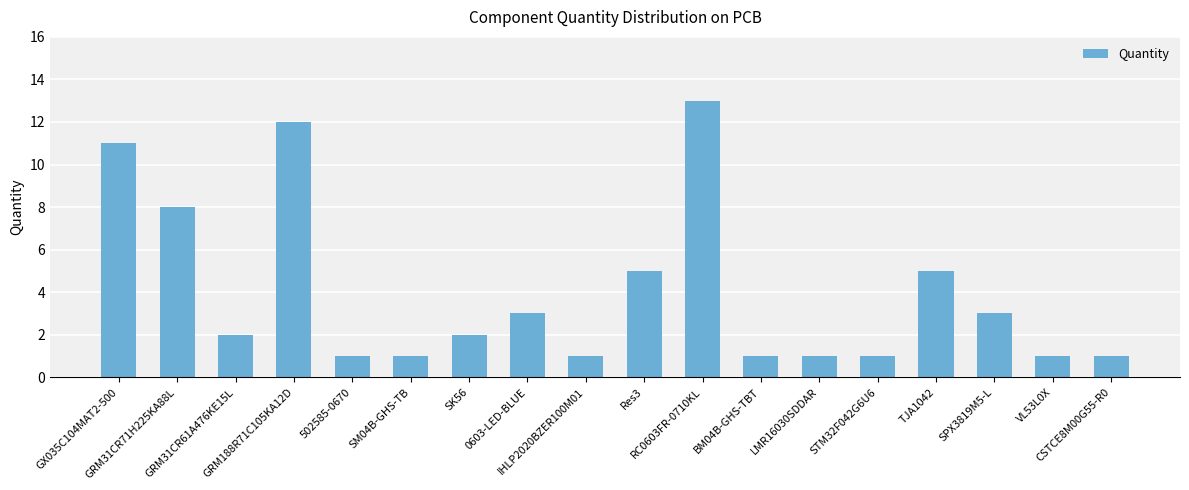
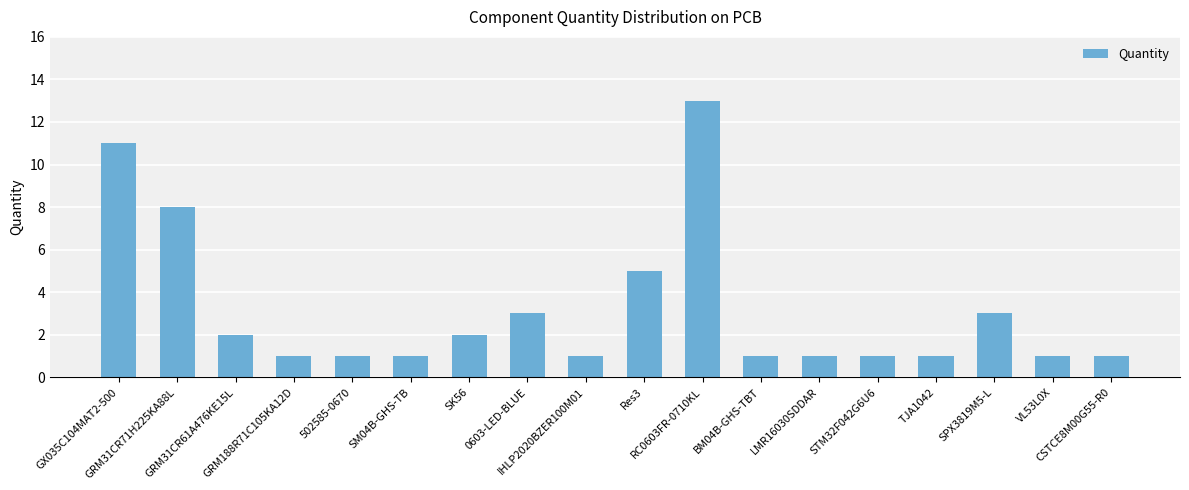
GRM188R71C105KA12D: 12 -> 1
TJA1042: 5 -> 1
